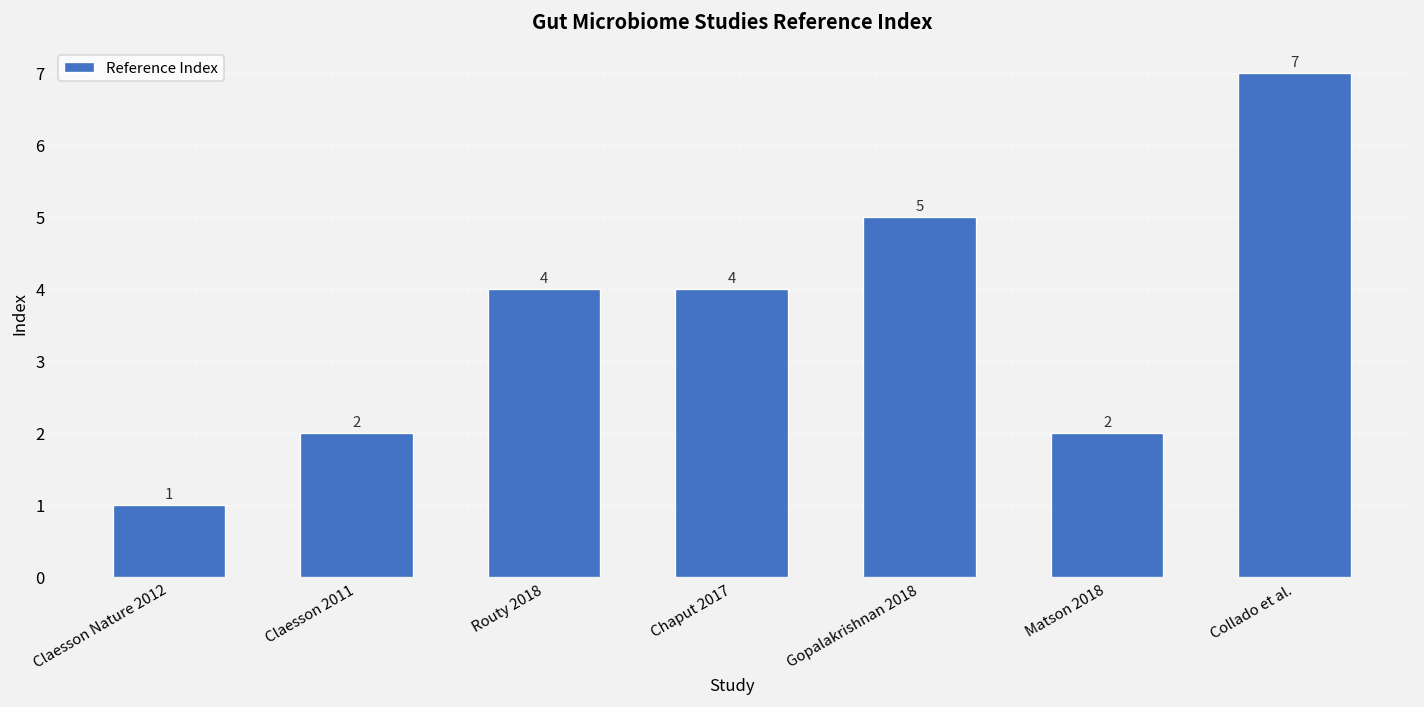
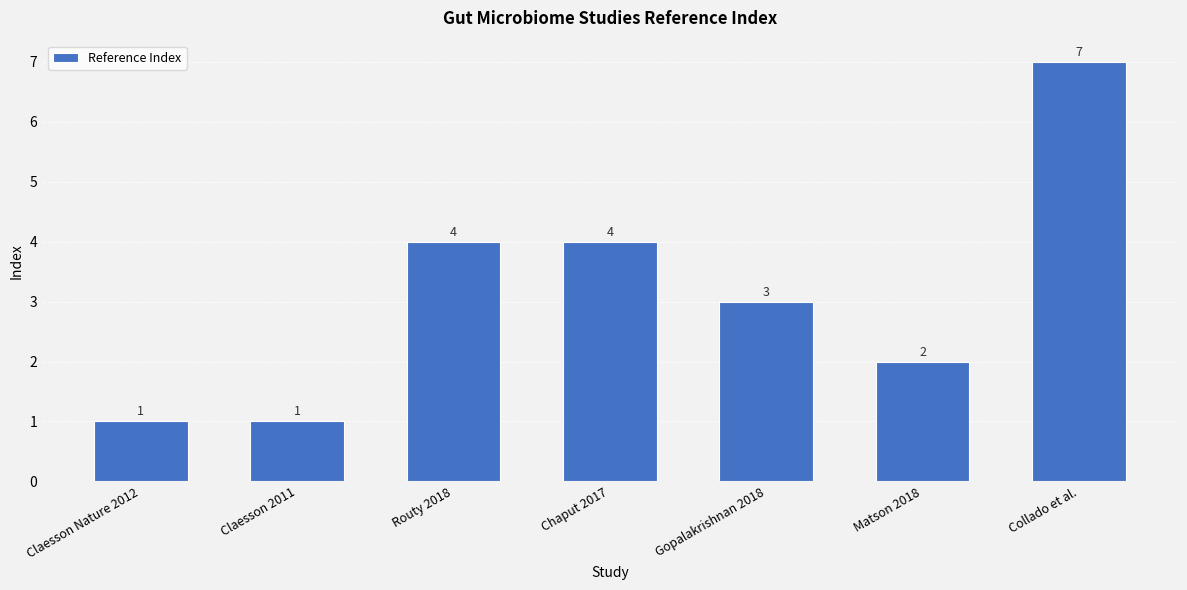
Claesson 2011: 2 -> 1
Gopalakrishnan 2018: 5 -> 3
